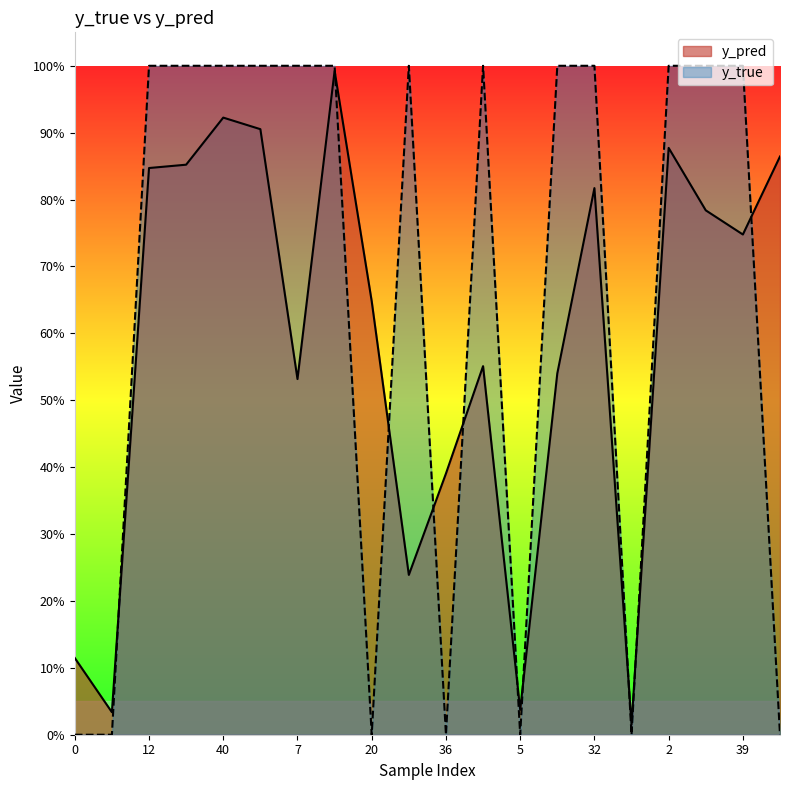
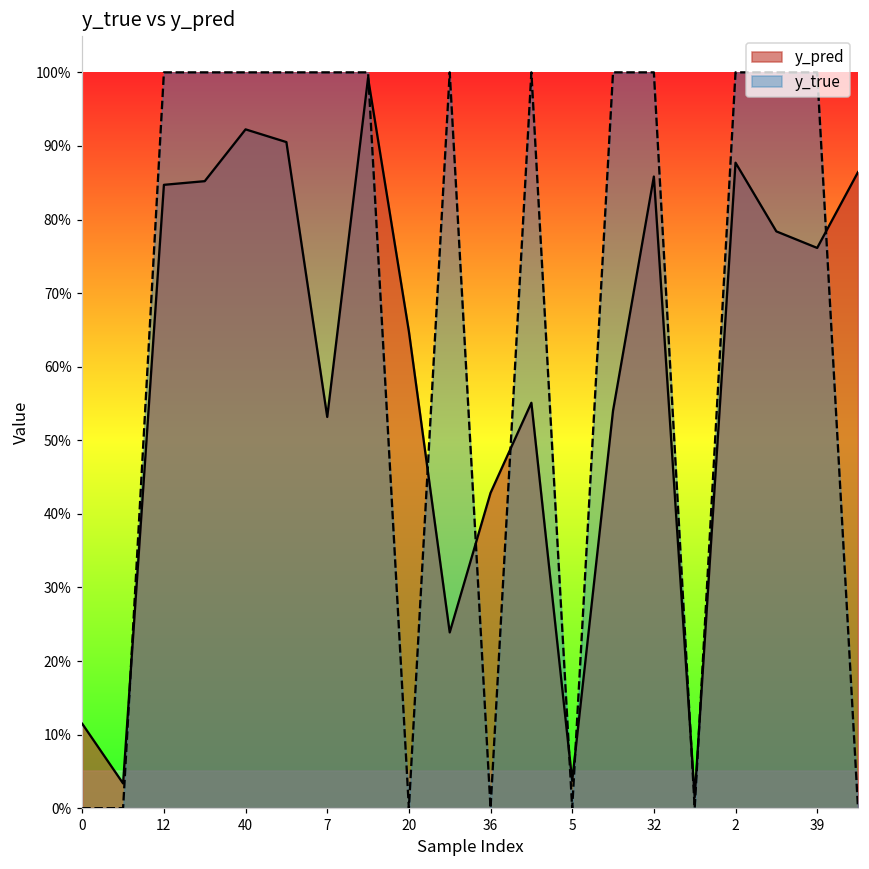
y_pred, 36: 39% -> 43%
y_pred, 32: 82% -> 86%
y_pred, 39: 75% -> 76%
